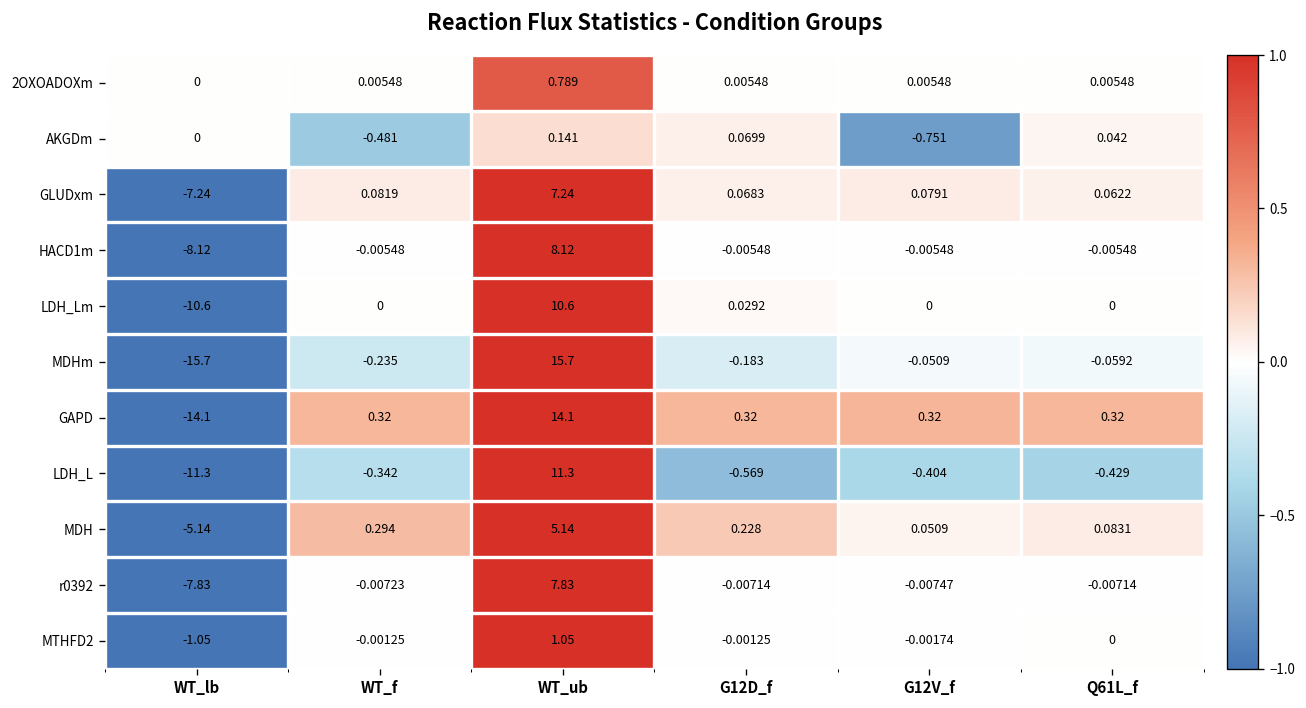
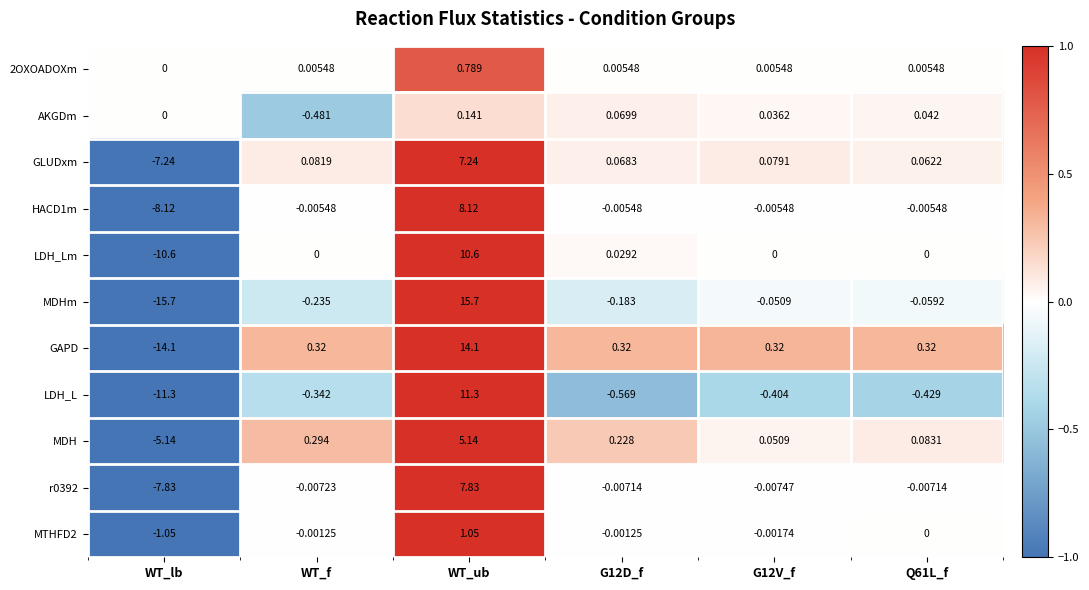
AKGDm, G12V_f: -0.751 -> 0.0362
